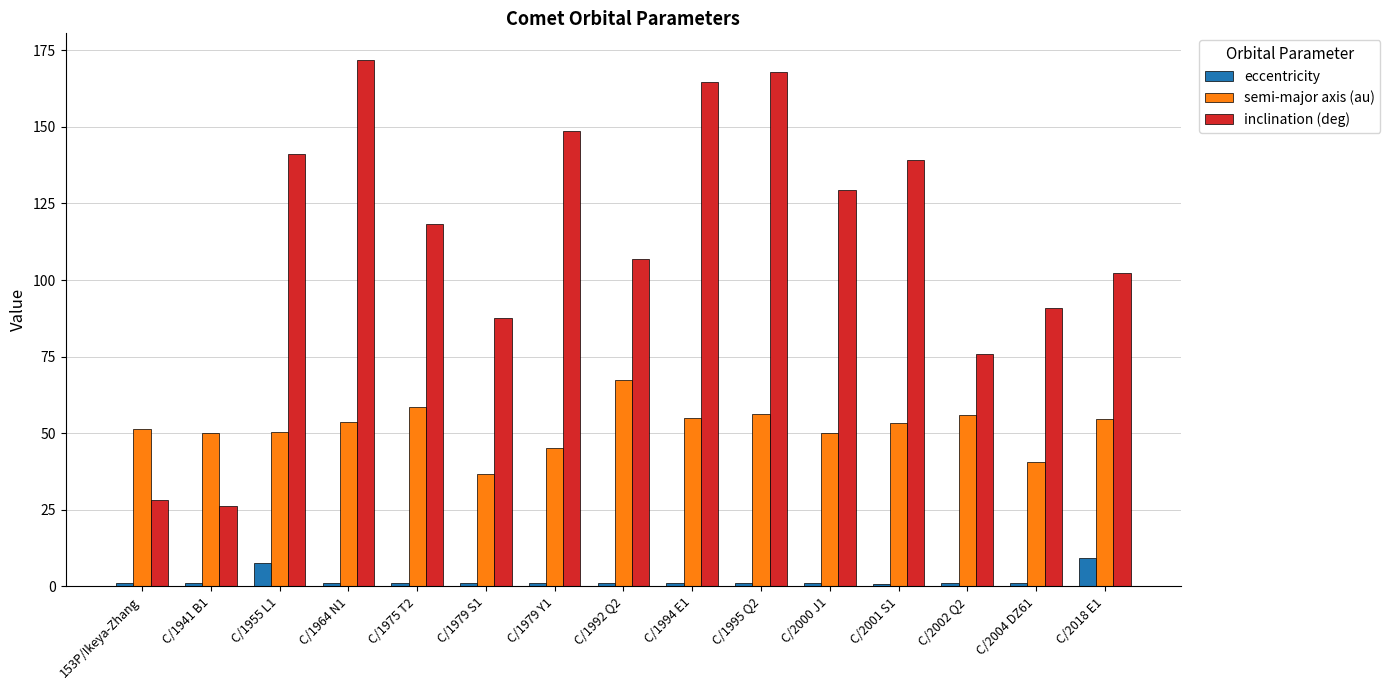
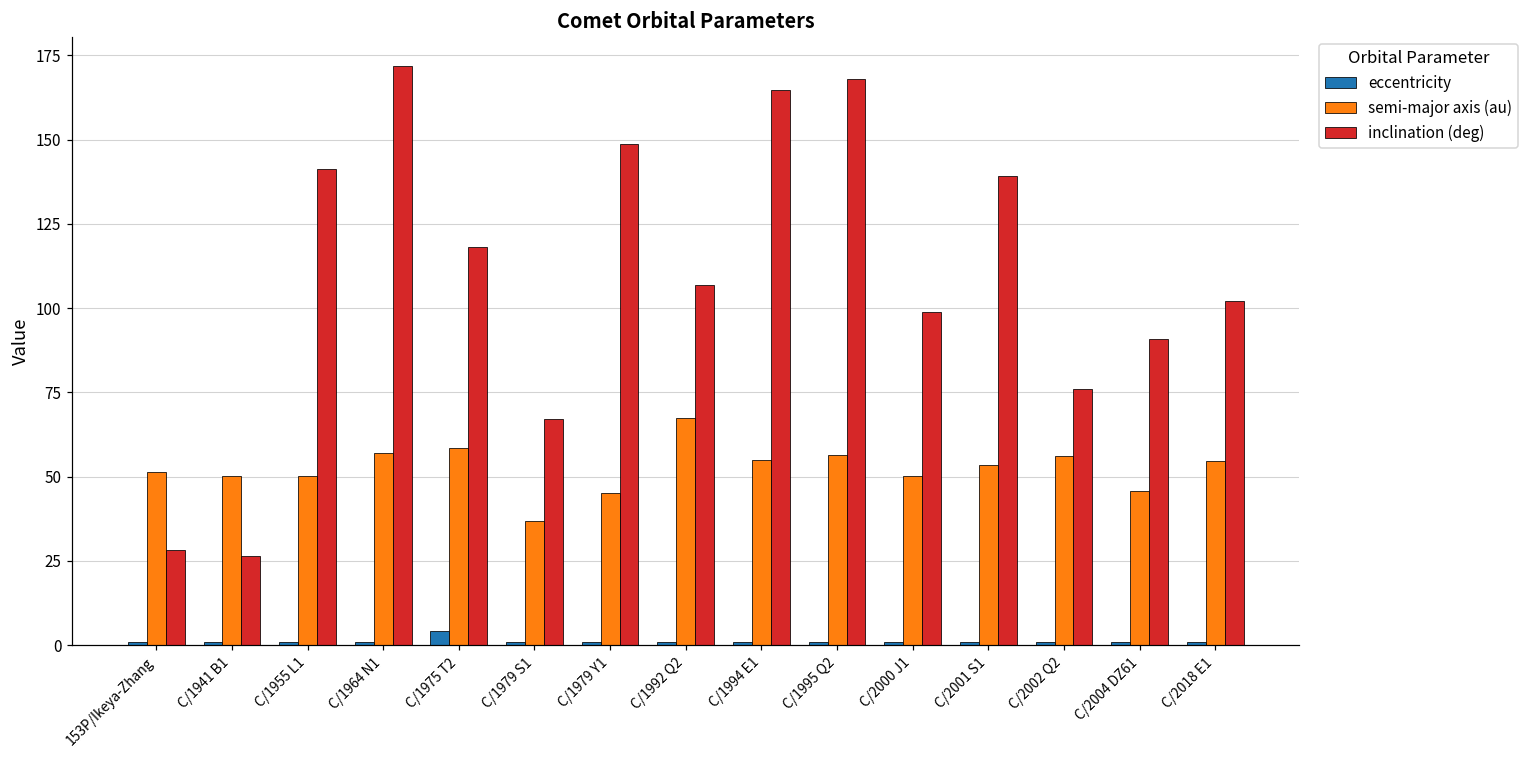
eccentricity, C/1955 L1: 7 -> 1
semi-major axis (au), C/1964 N1: 54 -> 57
eccentricity, C/1975 T2: 1 -> 4
inclination (deg), C/1979 S1: 88 -> 67
inclination (deg), C/2000 J1: 130 -> 99
semi-major axis (au), C/2004 DZ61: 41 -> 46
eccentricity, C/2018 E1: 9 -> 1
